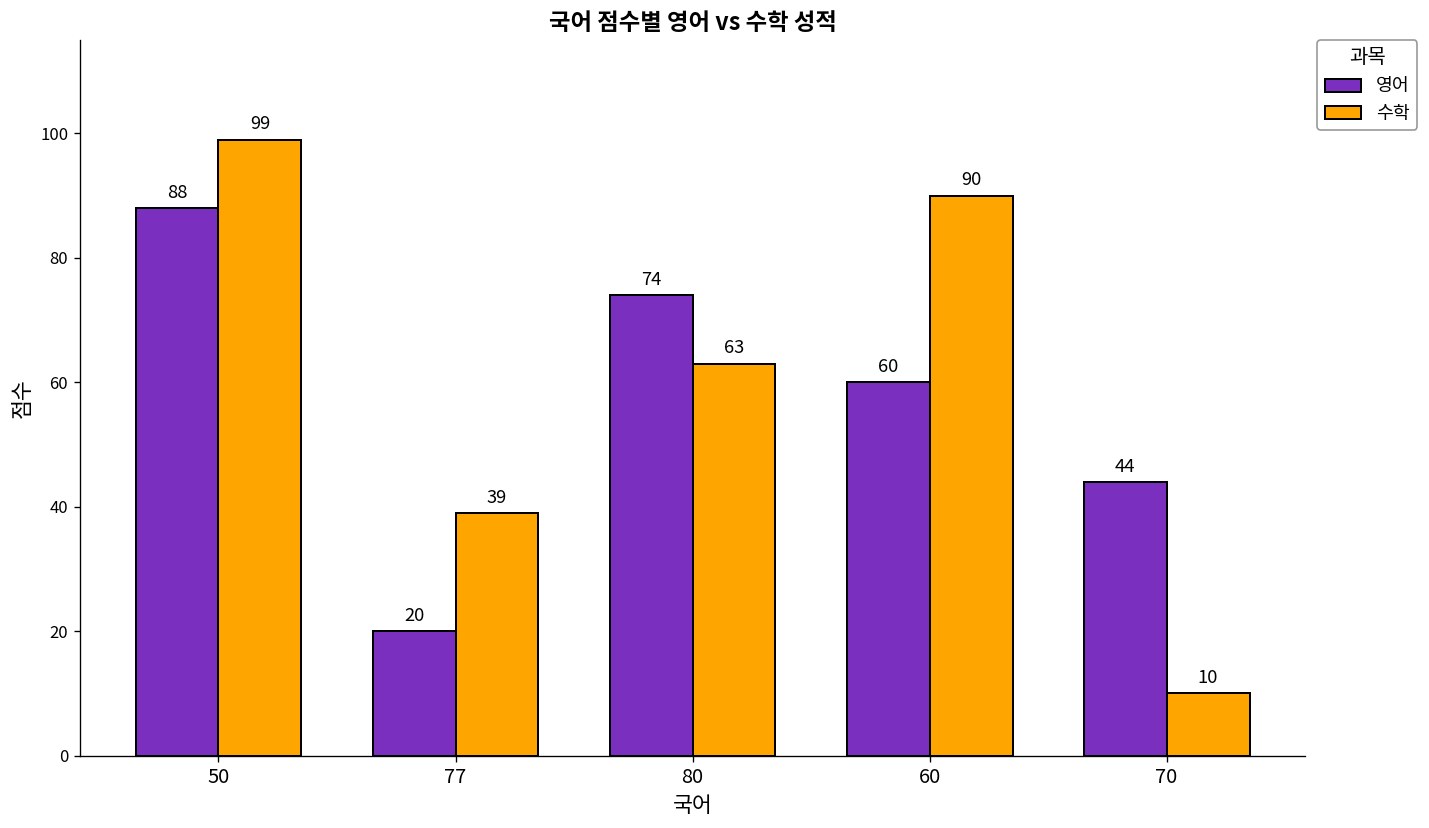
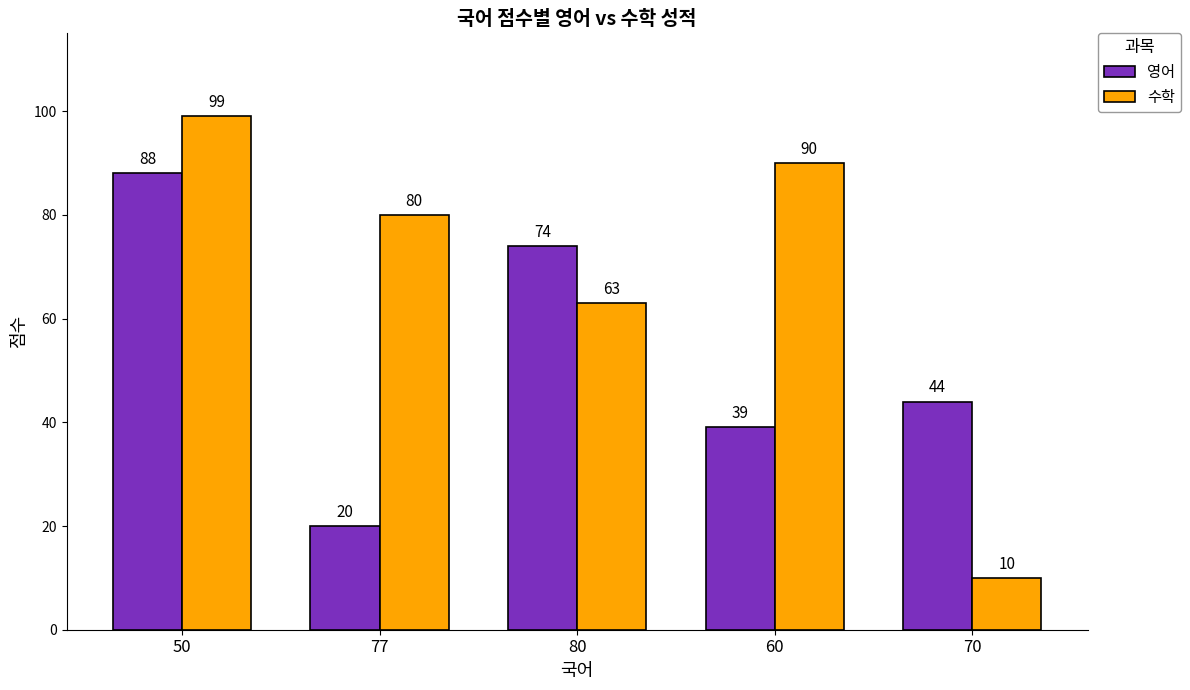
수학, 77: 39 -> 80
영어, 60: 60 -> 39
